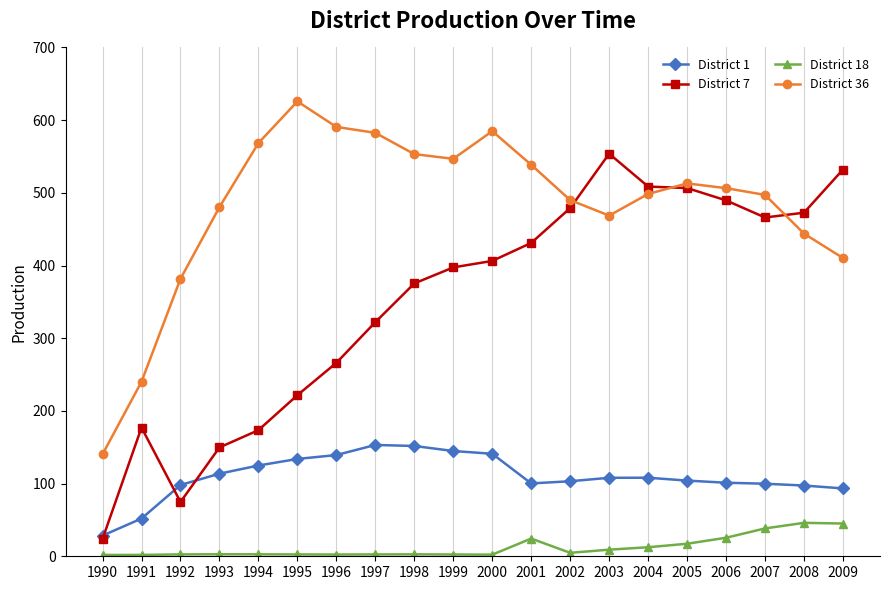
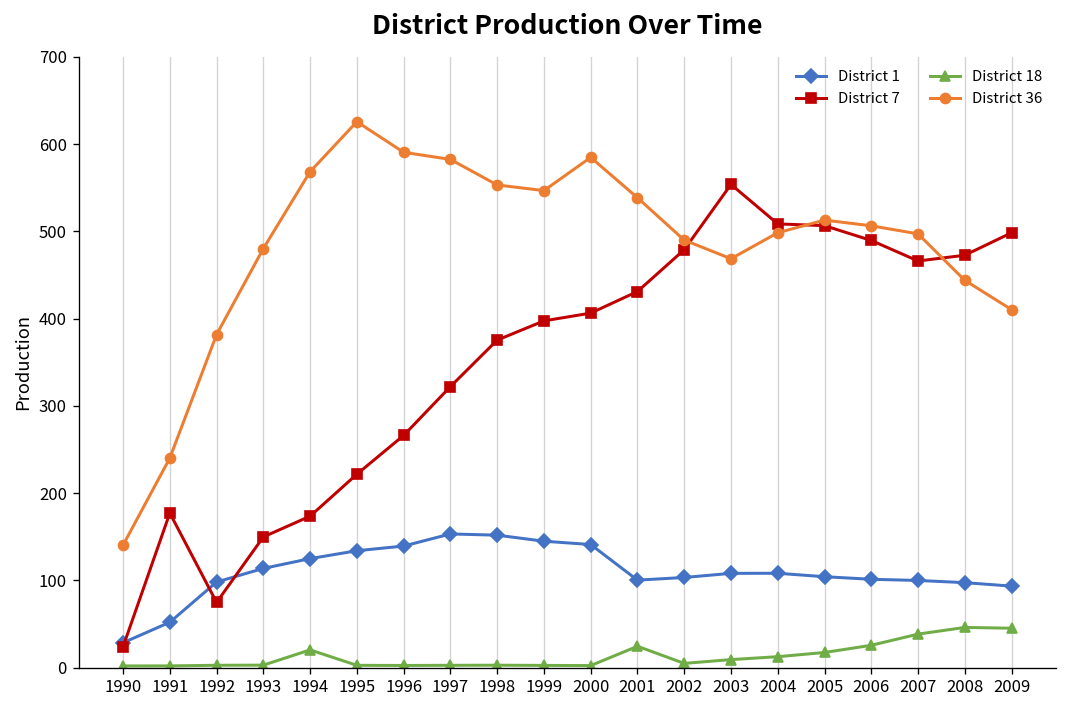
District 18, 1994: 0 -> 20
District 7, 2009: 530 -> 500
